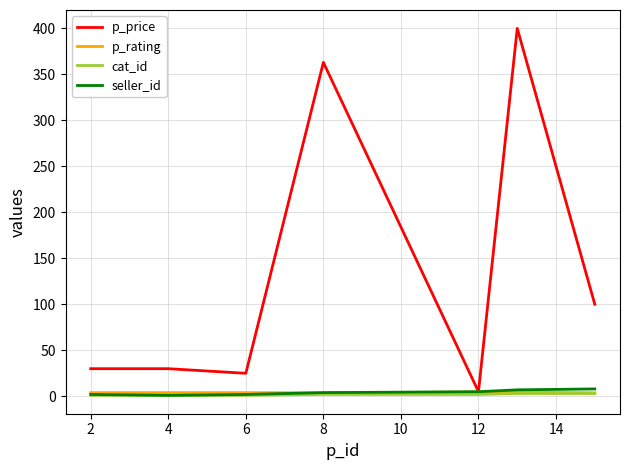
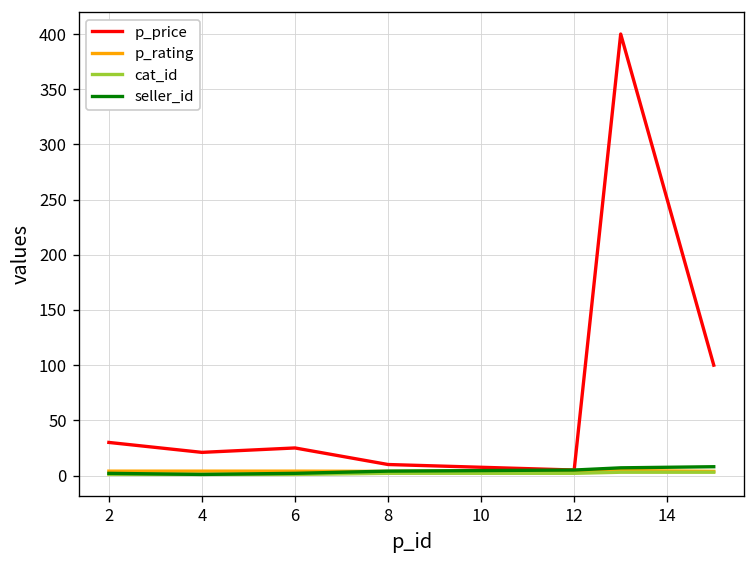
p_price, 4: 30 -> 20
p_price, 8: 360 -> 10
